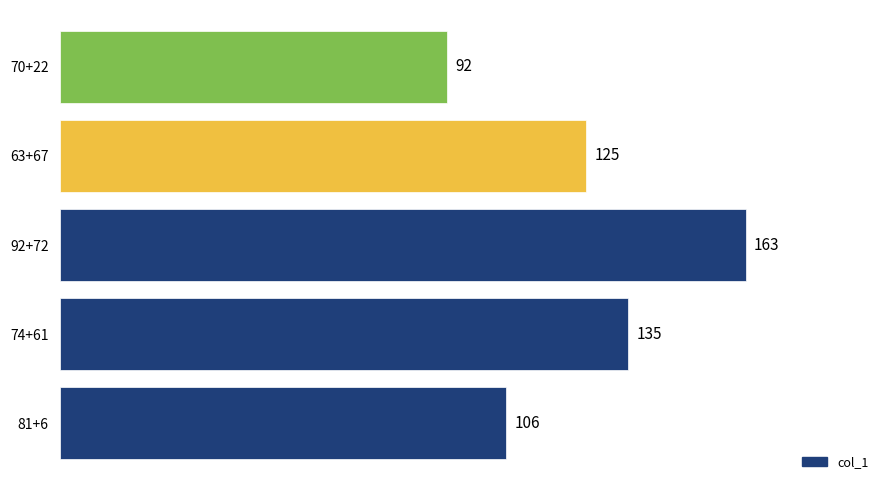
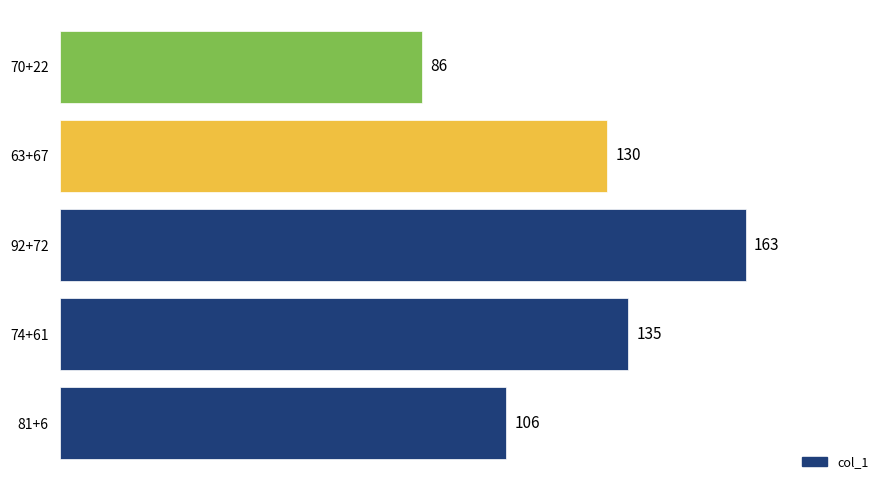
70+22: 92 -> 86
63+67: 125 -> 130
